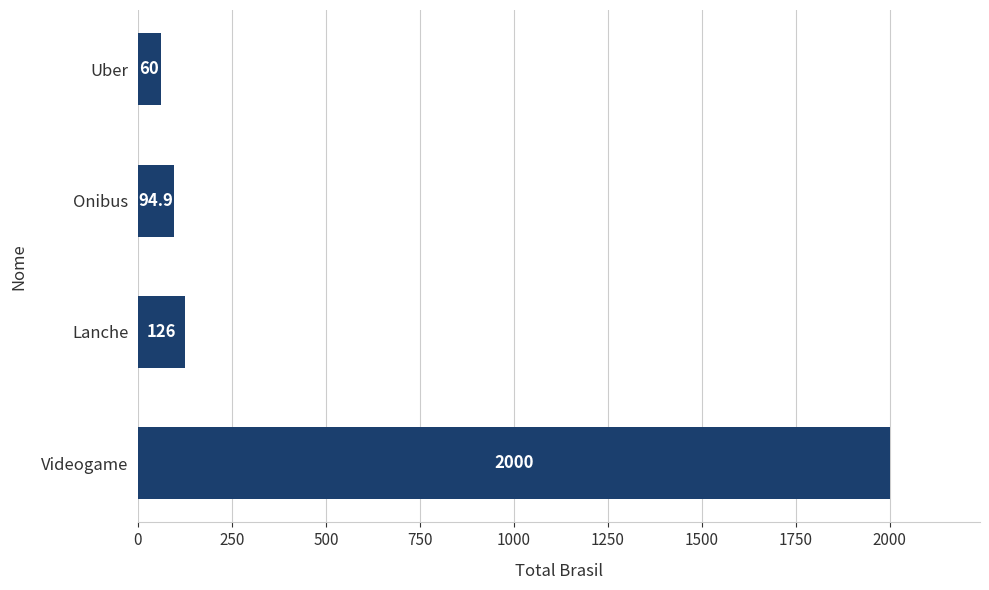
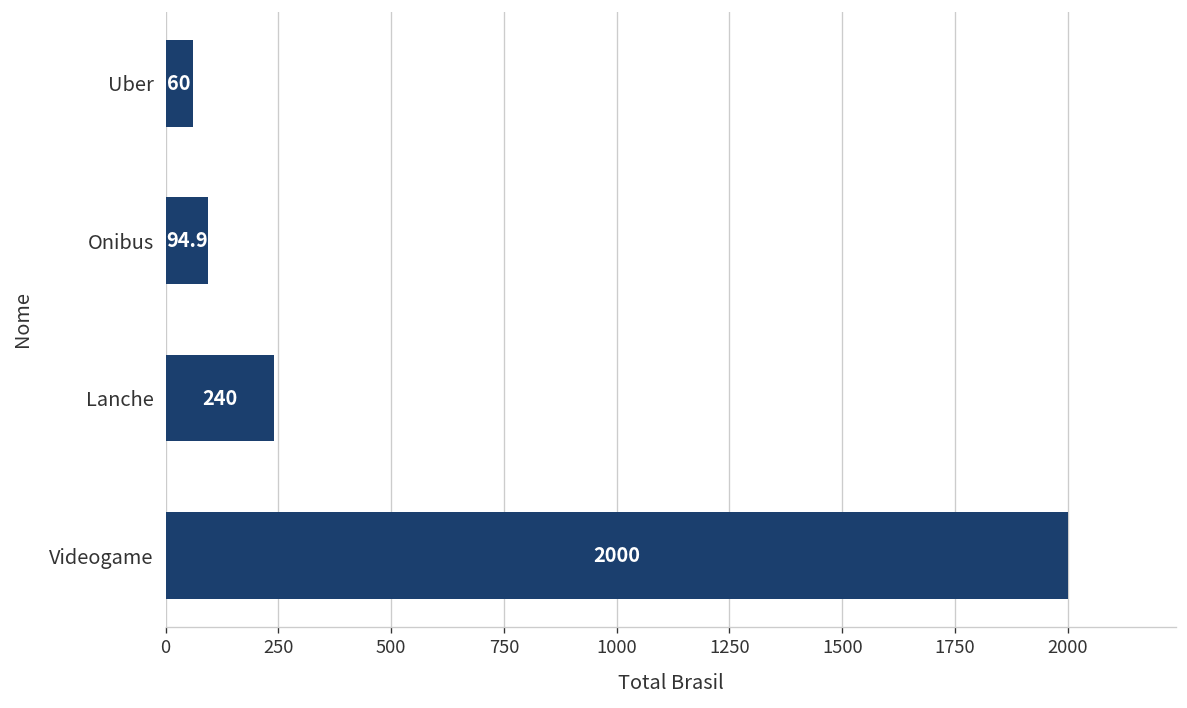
Lanche: 126 -> 240
